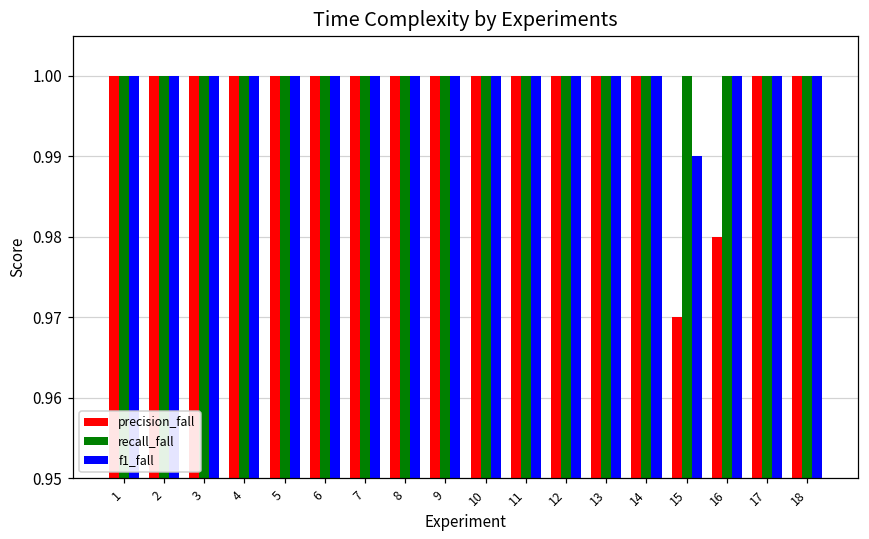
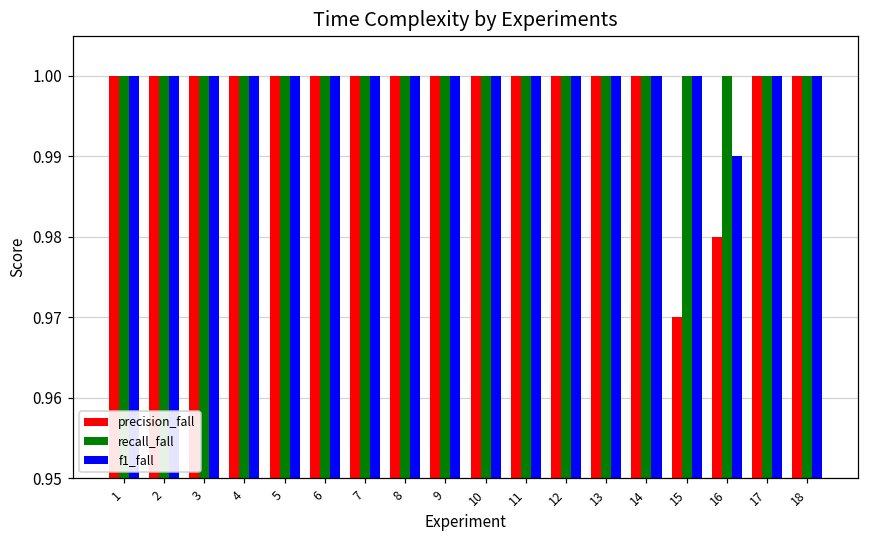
f1_fall, 15: 0.99 -> 1.00
f1_fall, 16: 1.00 -> 0.99
